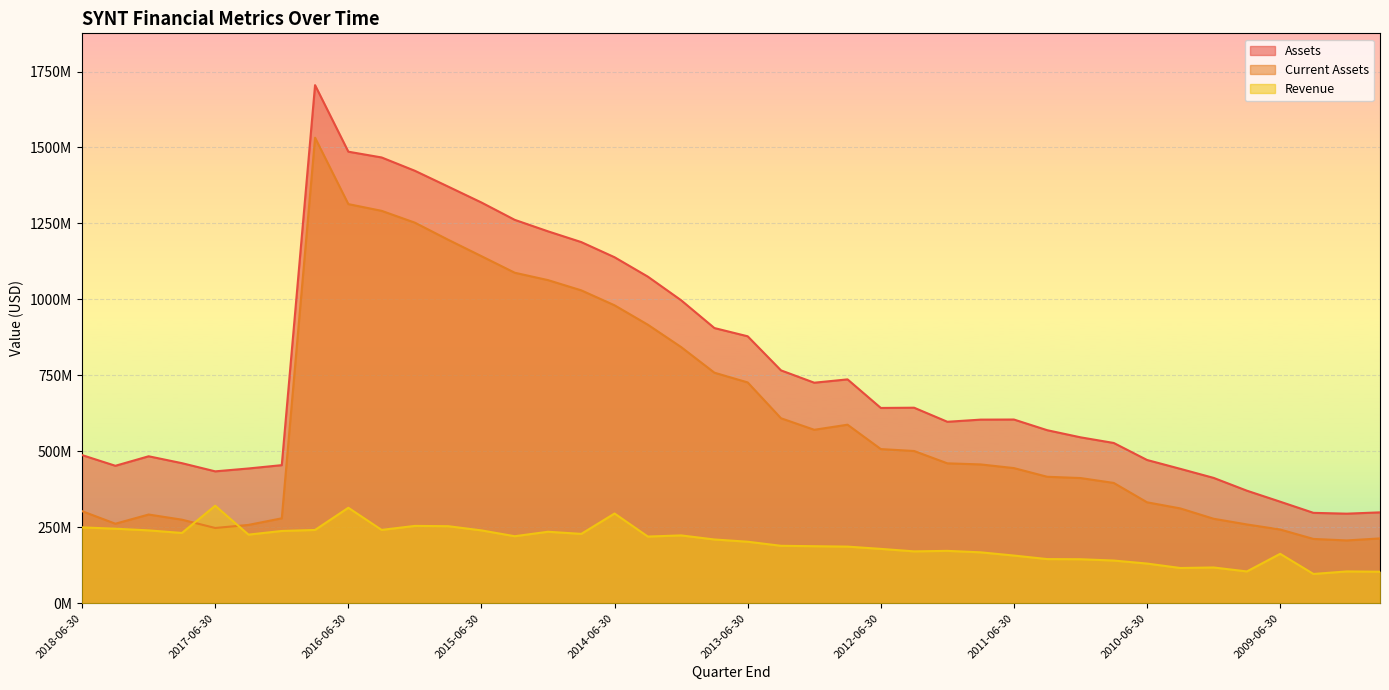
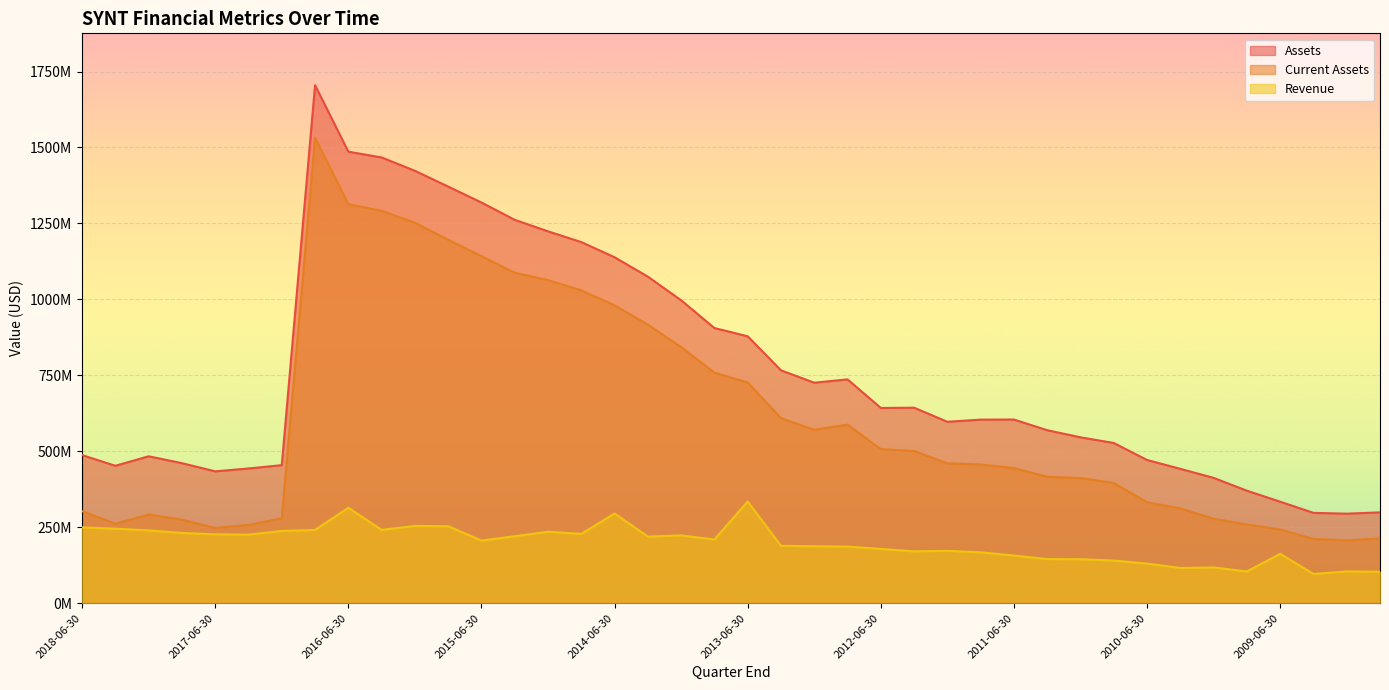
Revenue, 2017-06-30: 320000000 -> 230000000
Revenue, 2015-06-30: 240000000 -> 210000000
Revenue, 2013-06-30: 200000000 -> 330000000
